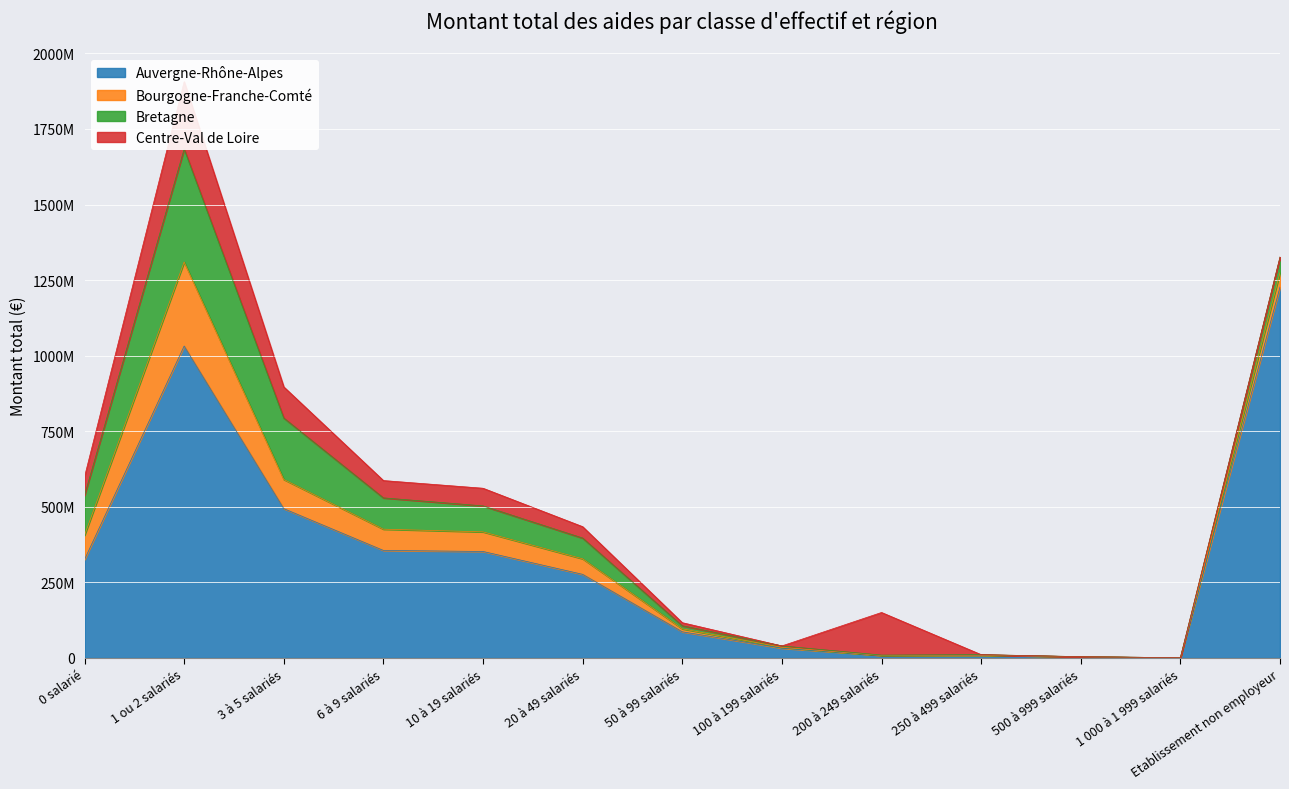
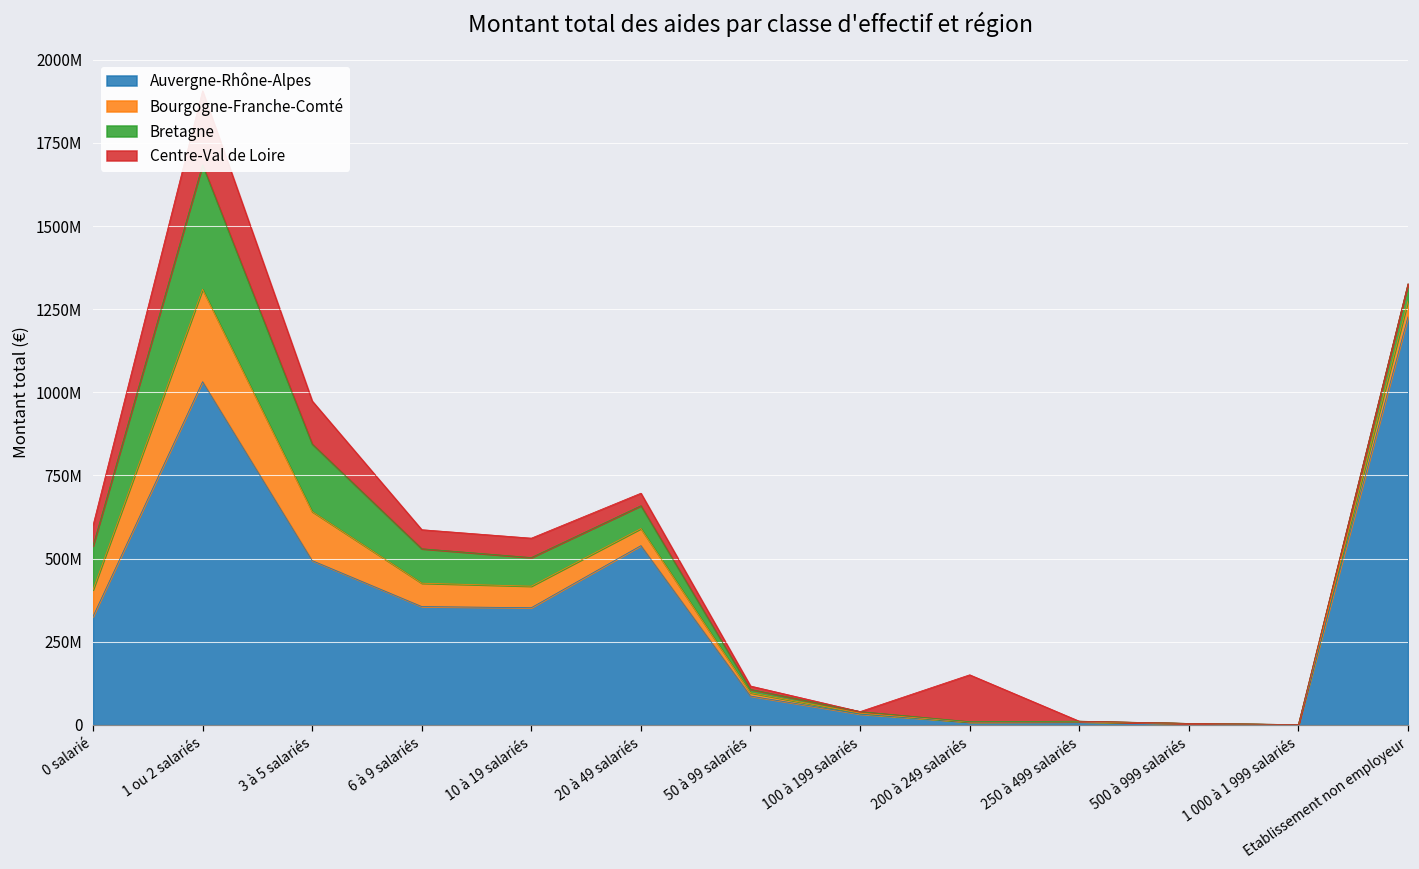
Bourgogne-Franche-Comté, 3 à 5 salariés: 100000000 -> 150000000
Centre-Val de Loire, 3 à 5 salariés: 100000000 -> 130000000
Auvergne-Rhône-Alpes, 20 à 49 salariés: 280000000 -> 540000000
